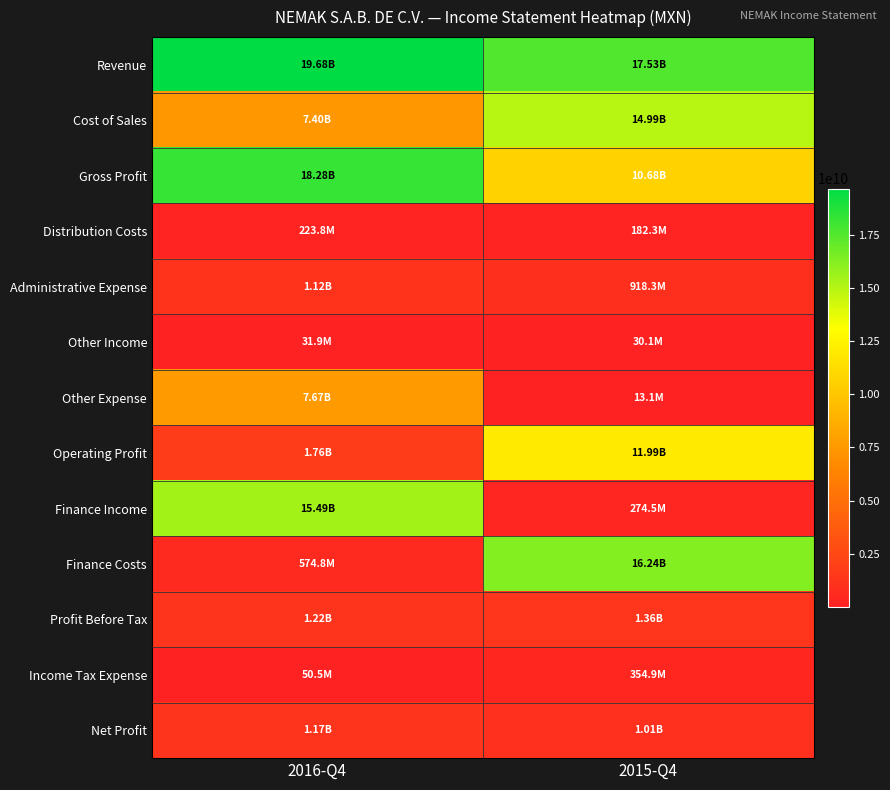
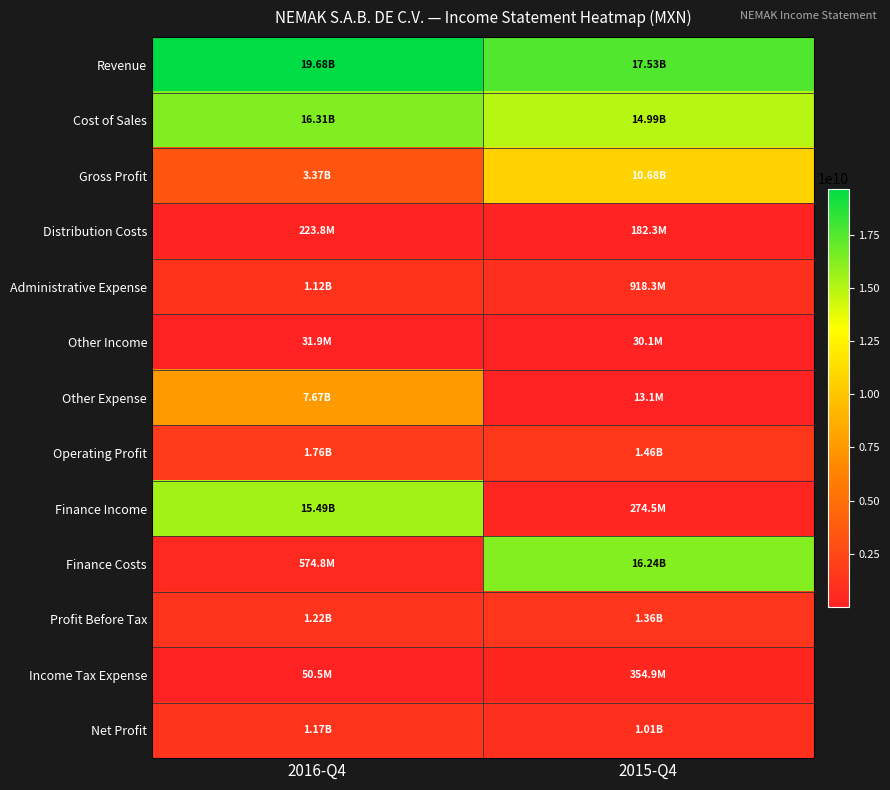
Cost of Sales, 2016-Q4: 7.40B -> 16.31B
Gross Profit, 2016-Q4: 18.28B -> 3.37B
Operating Profit, 2015-Q4: 11.99B -> 1.46B
